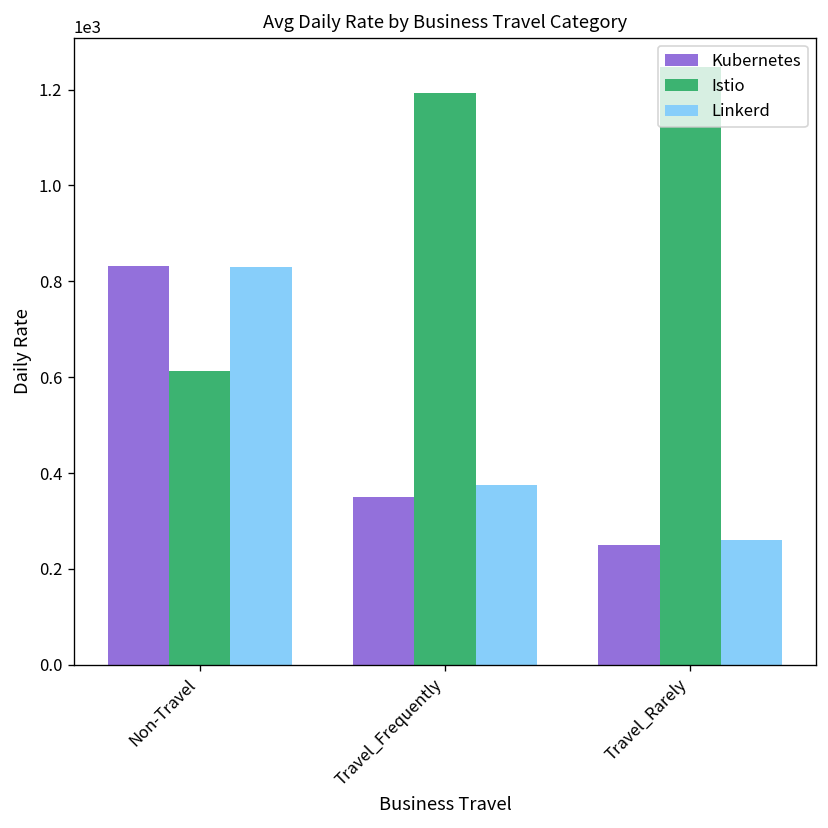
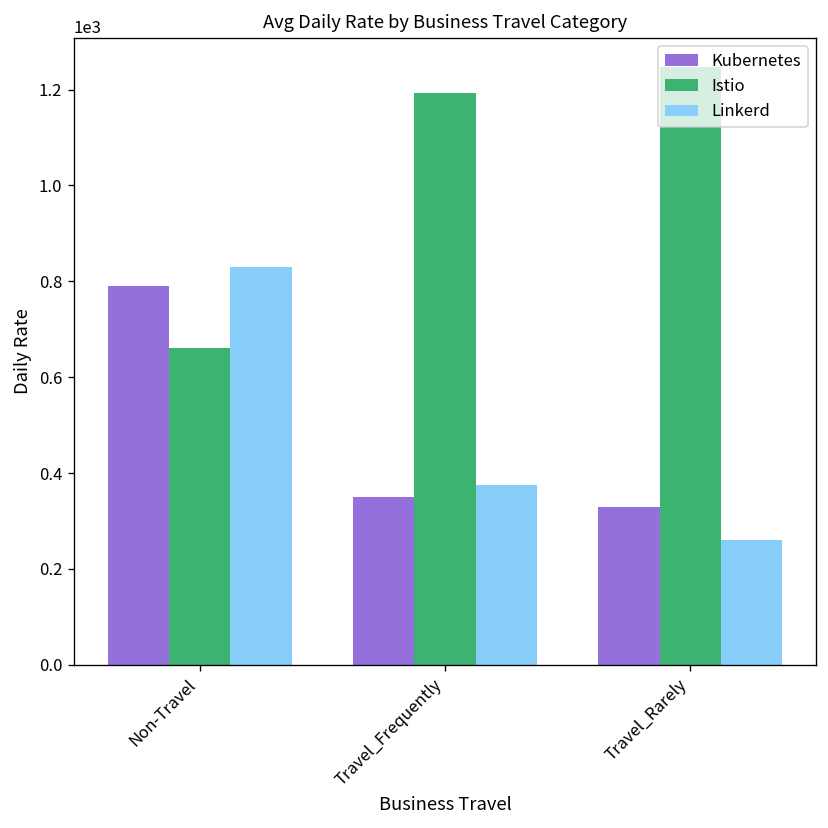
Kubernetes, Non-Travel: 830 -> 790
Istio, Non-Travel: 610 -> 660
Kubernetes, Travel_Rarely: 250 -> 330
